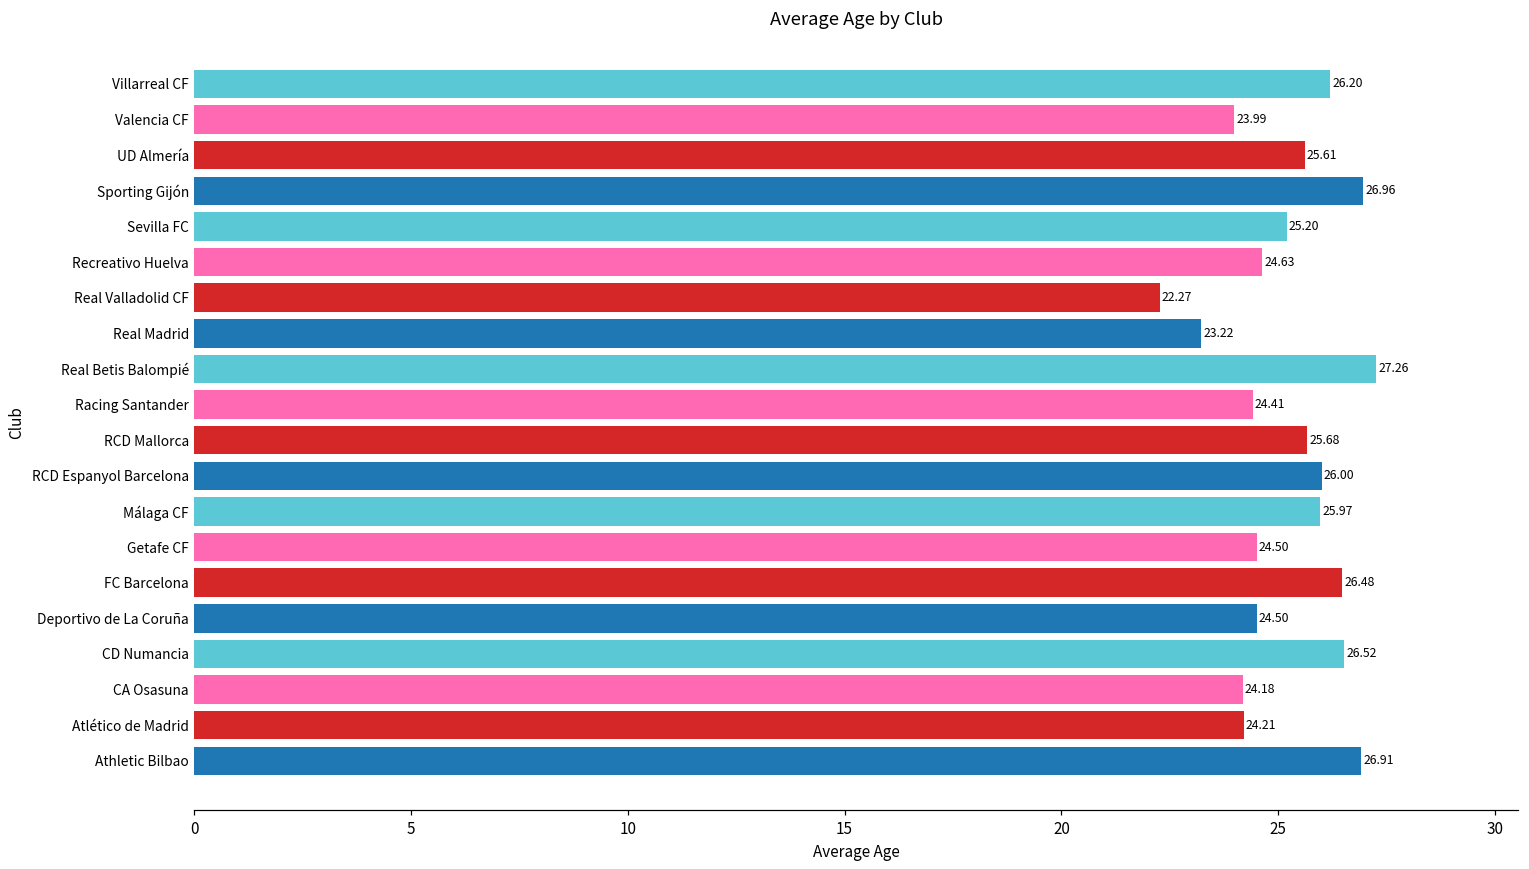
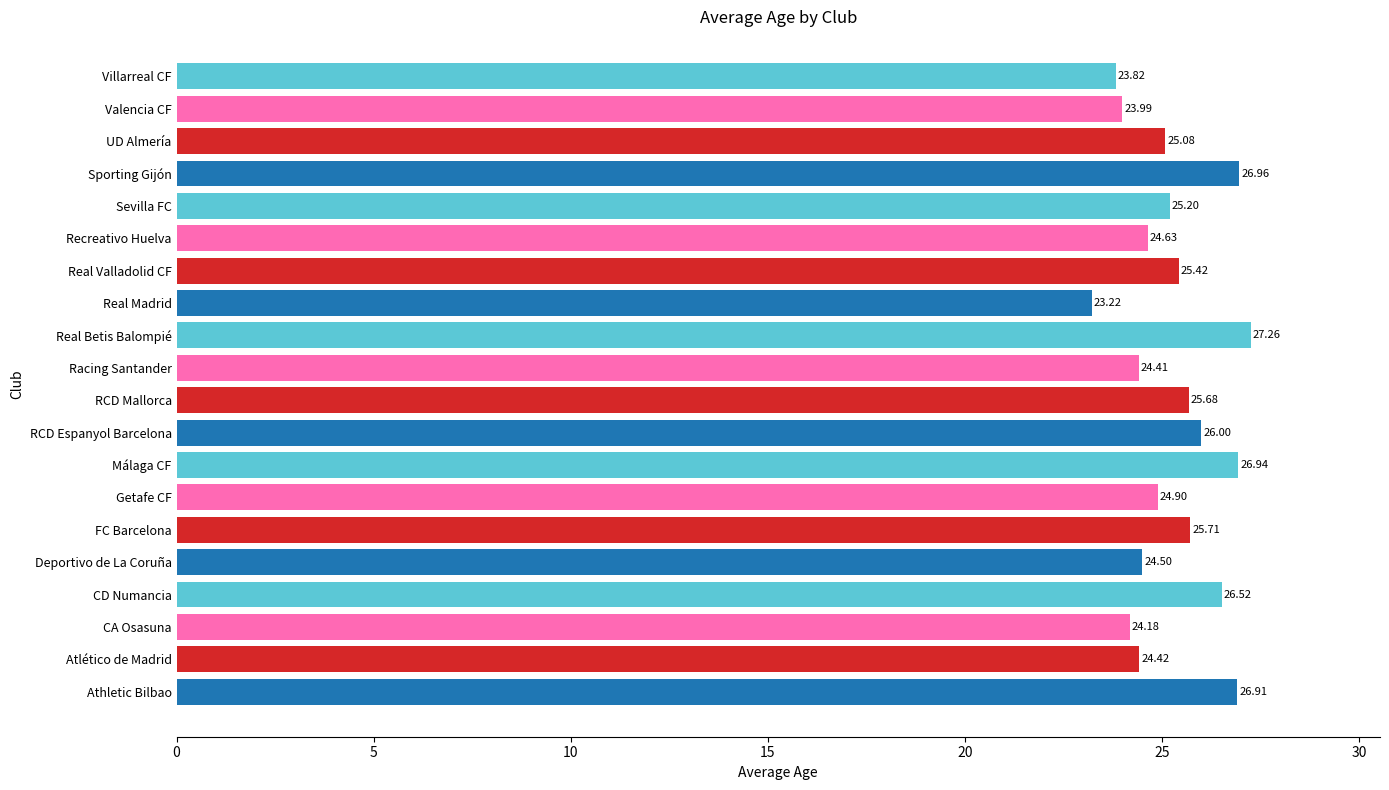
Villarreal CF: 26.20 -> 23.82
UD Almería: 25.61 -> 25.08
Real Valladolid CF: 22.27 -> 25.42
Málaga CF: 25.97 -> 26.94
Getafe CF: 24.50 -> 24.90
FC Barcelona: 26.48 -> 25.71
Atlético de Madrid: 24.21 -> 24.42
